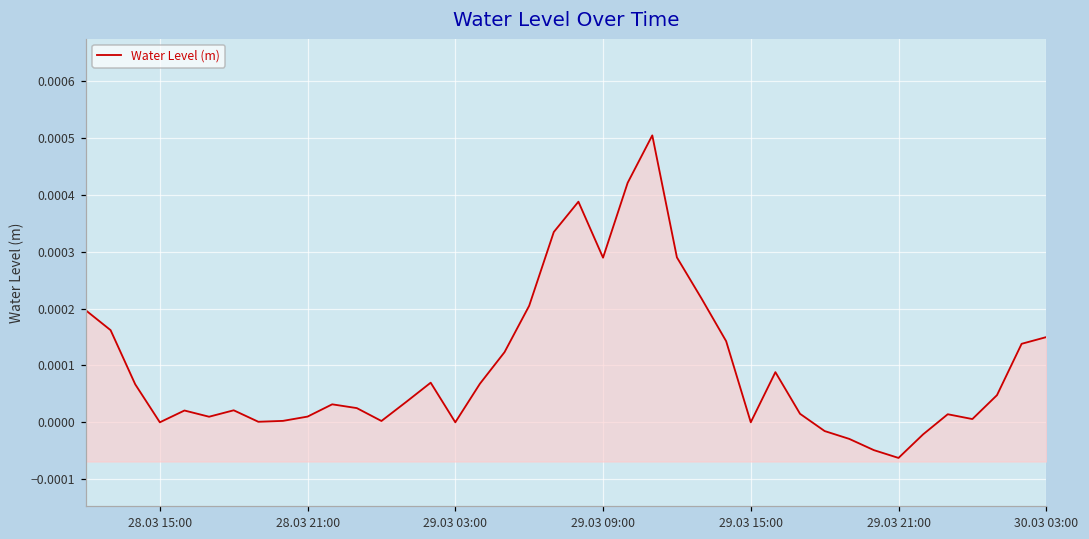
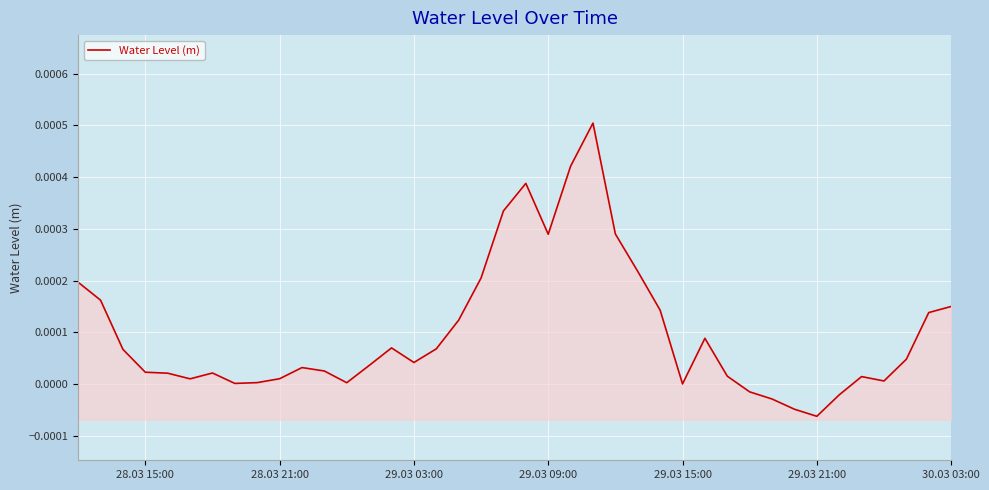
28.03 15:00: 0.00000 -> 0.00002
29.03 03:00: 0.00000 -> 0.00004
